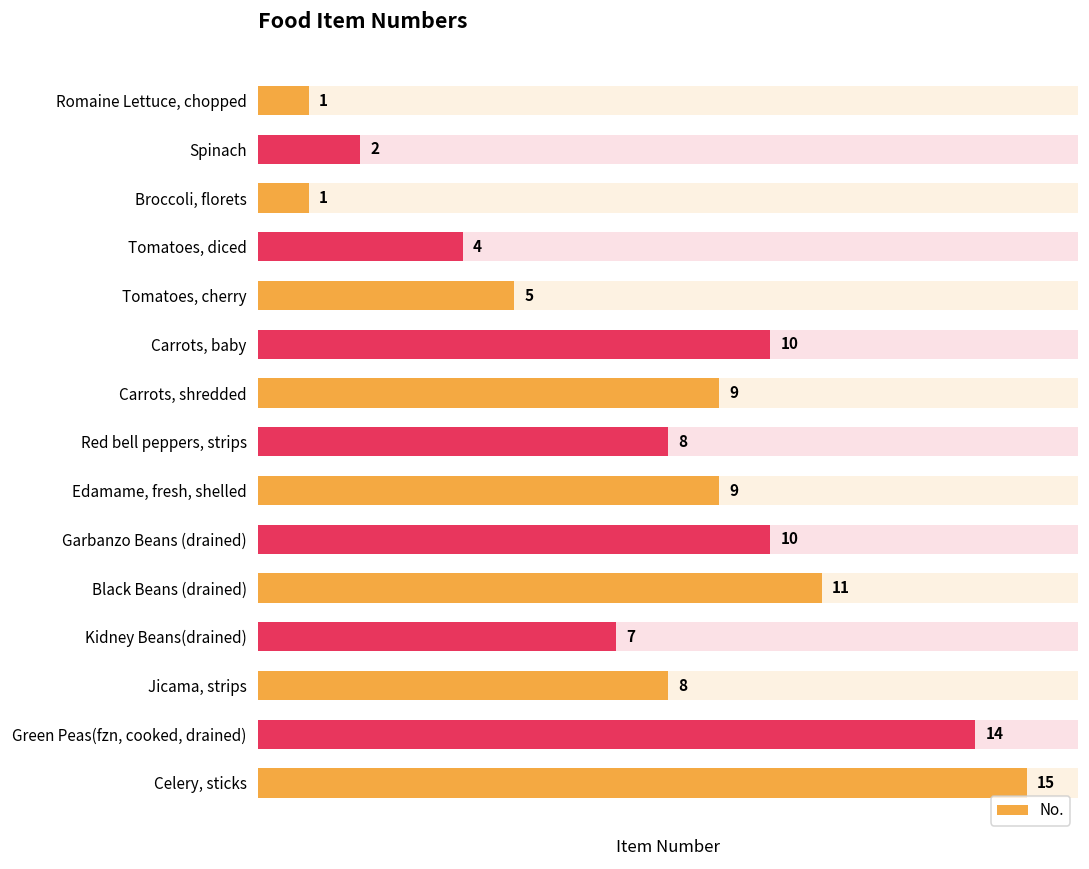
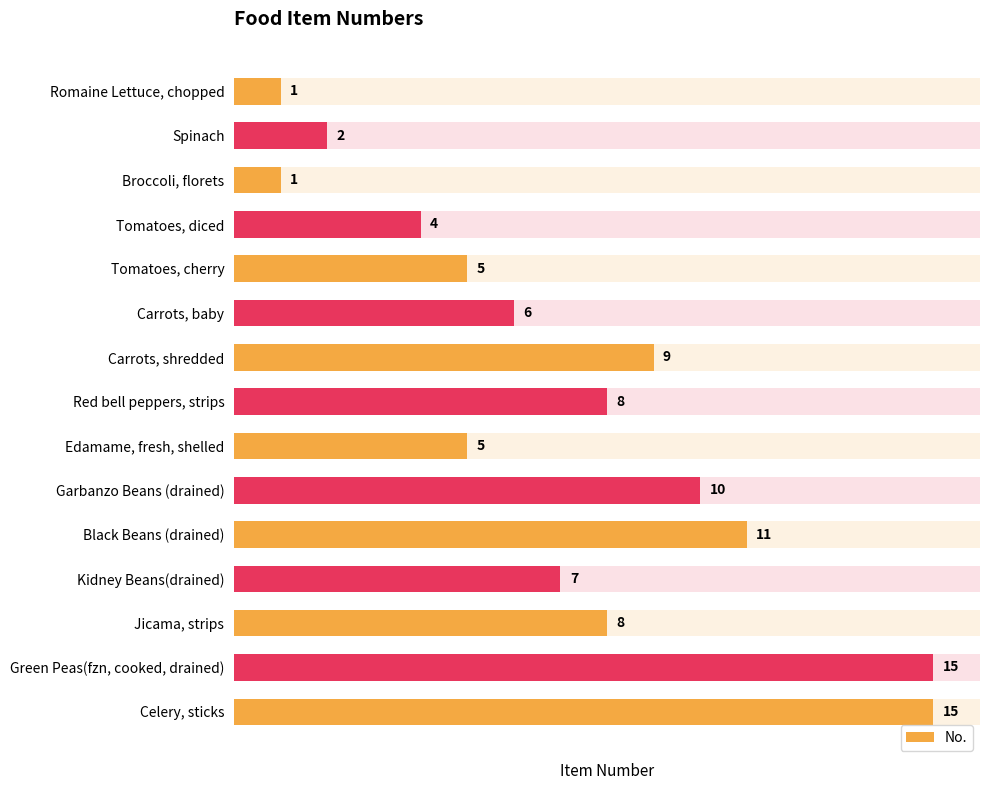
Carrots, baby: 10 -> 6
Edamame, fresh, shelled: 9 -> 5
Green Peas(fzn, cooked, drained): 14 -> 15
